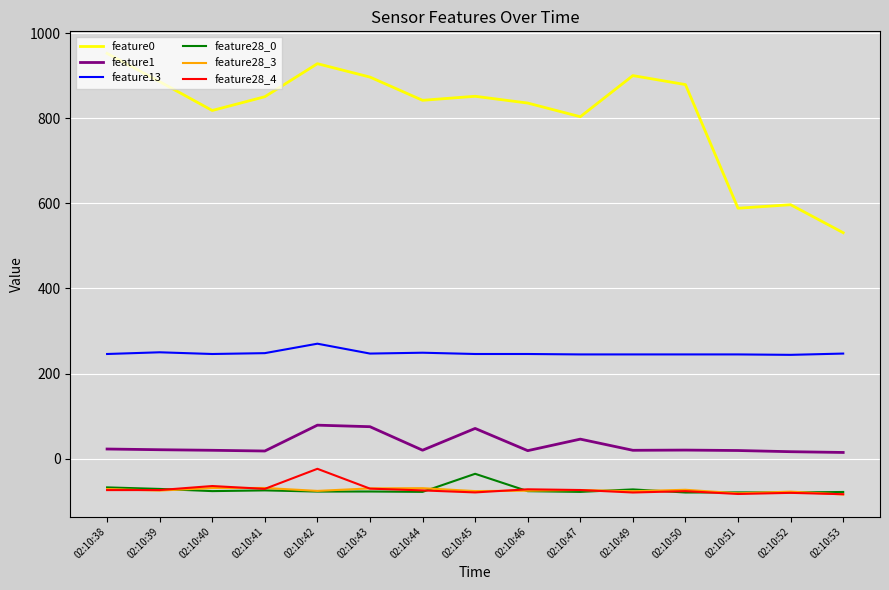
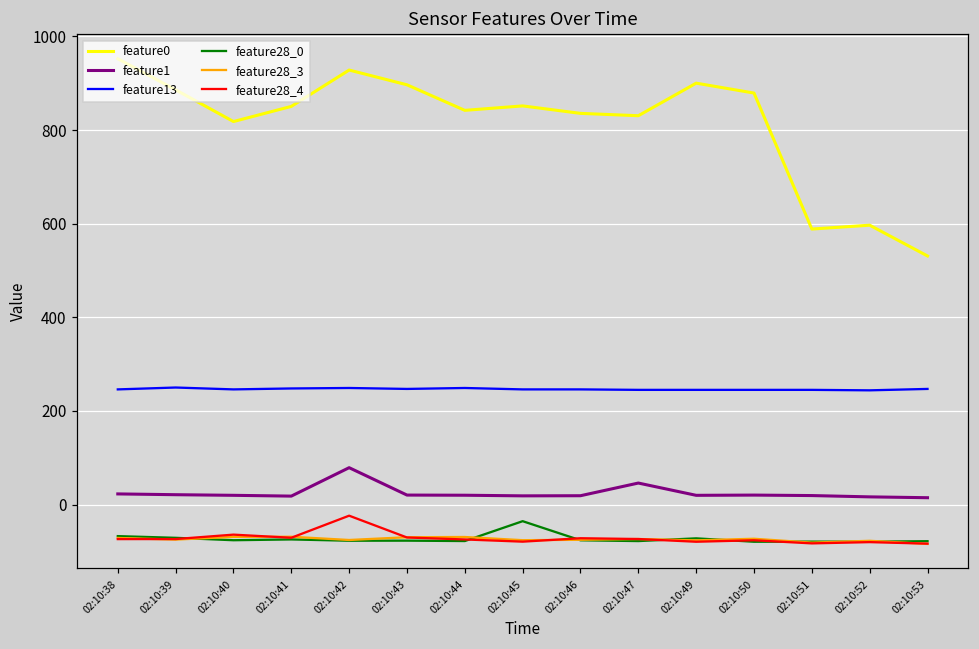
feature13, 02:10:42: 270 -> 250
feature1, 02:10:43: 80 -> 20
feature1, 02:10:45: 70 -> 20
feature0, 02:10:47: 800 -> 830
